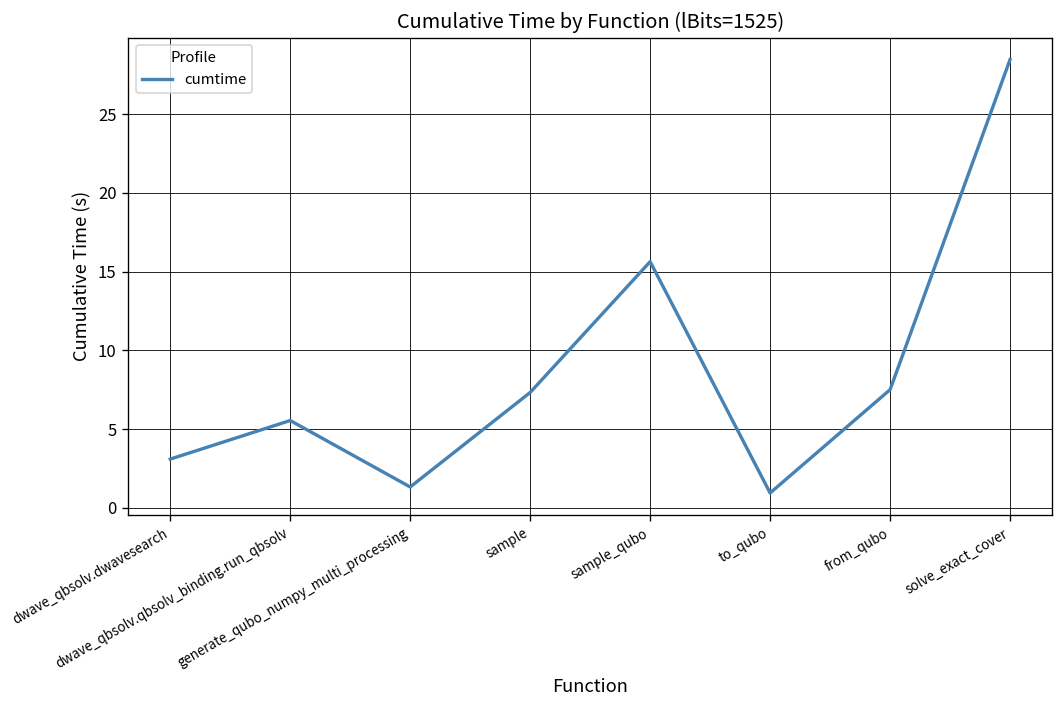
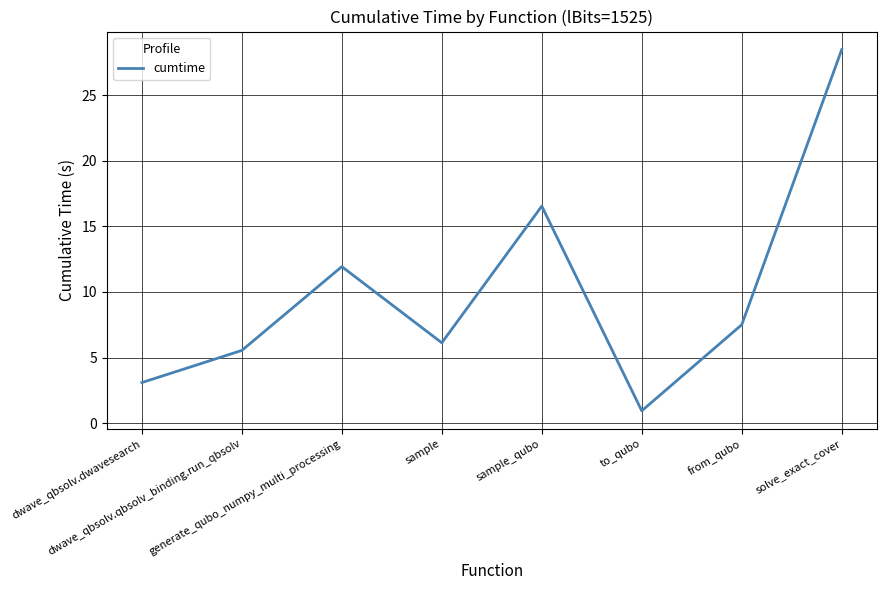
generate_qubo_numpy_multi_processing: 1.3 -> 11.9
sample: 7.3 -> 6.1
sample_qubo: 15.6 -> 16.5
